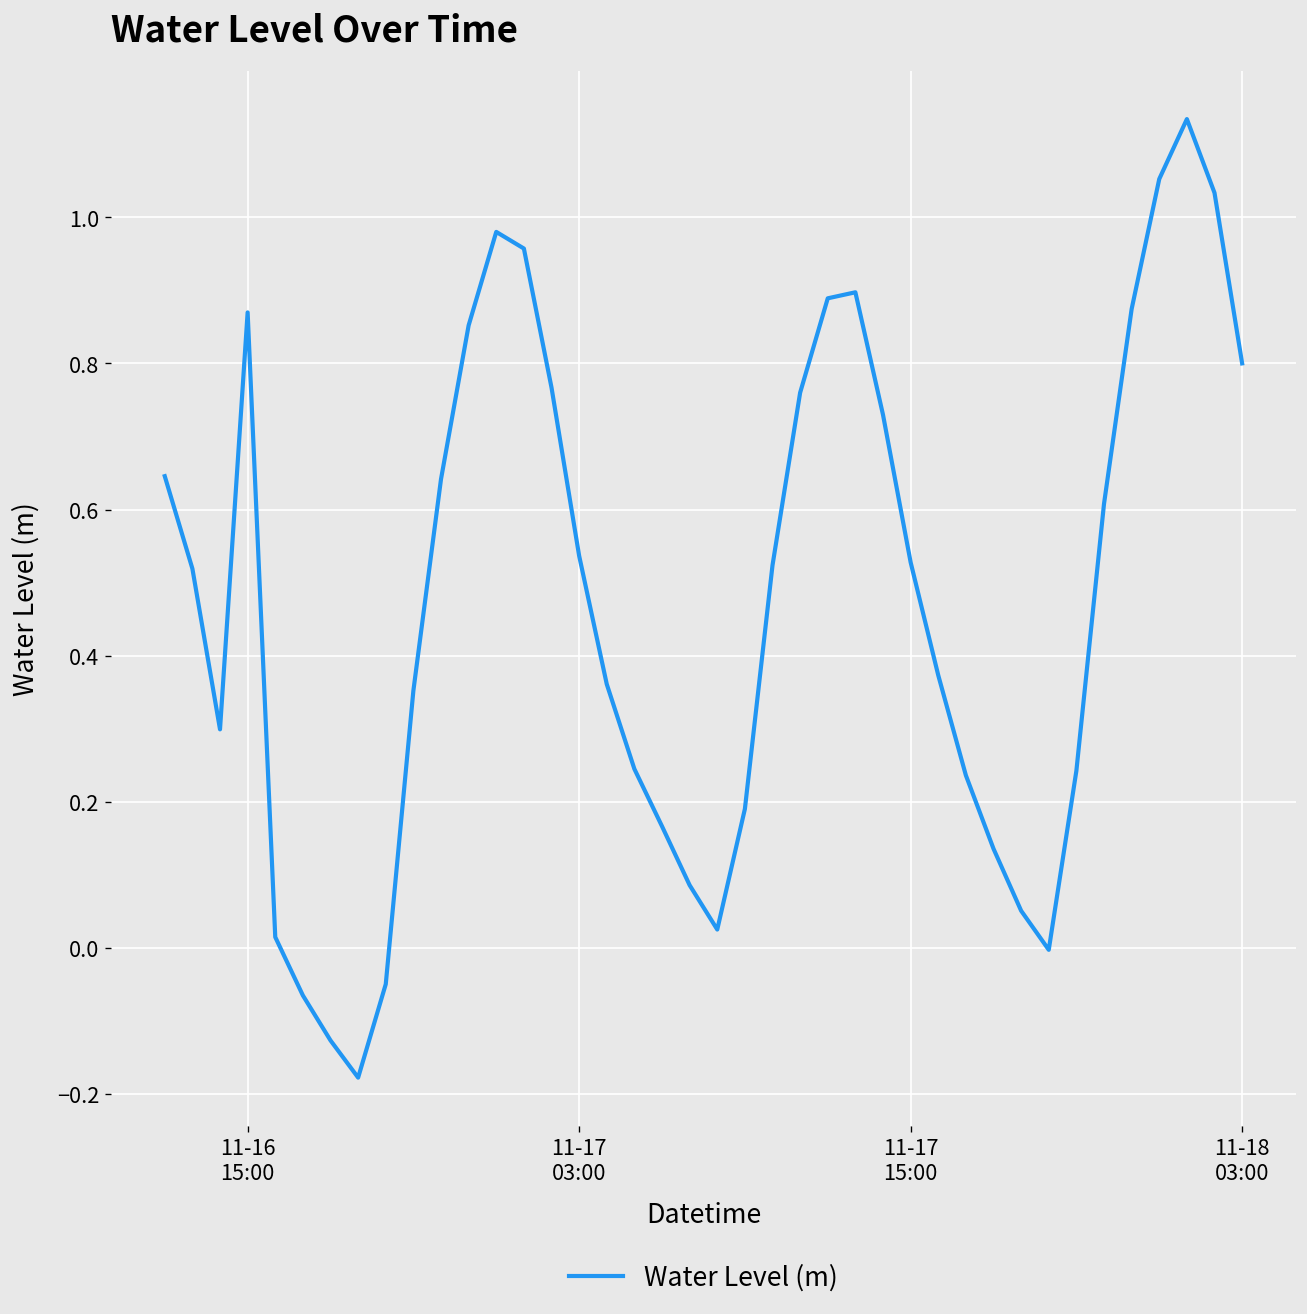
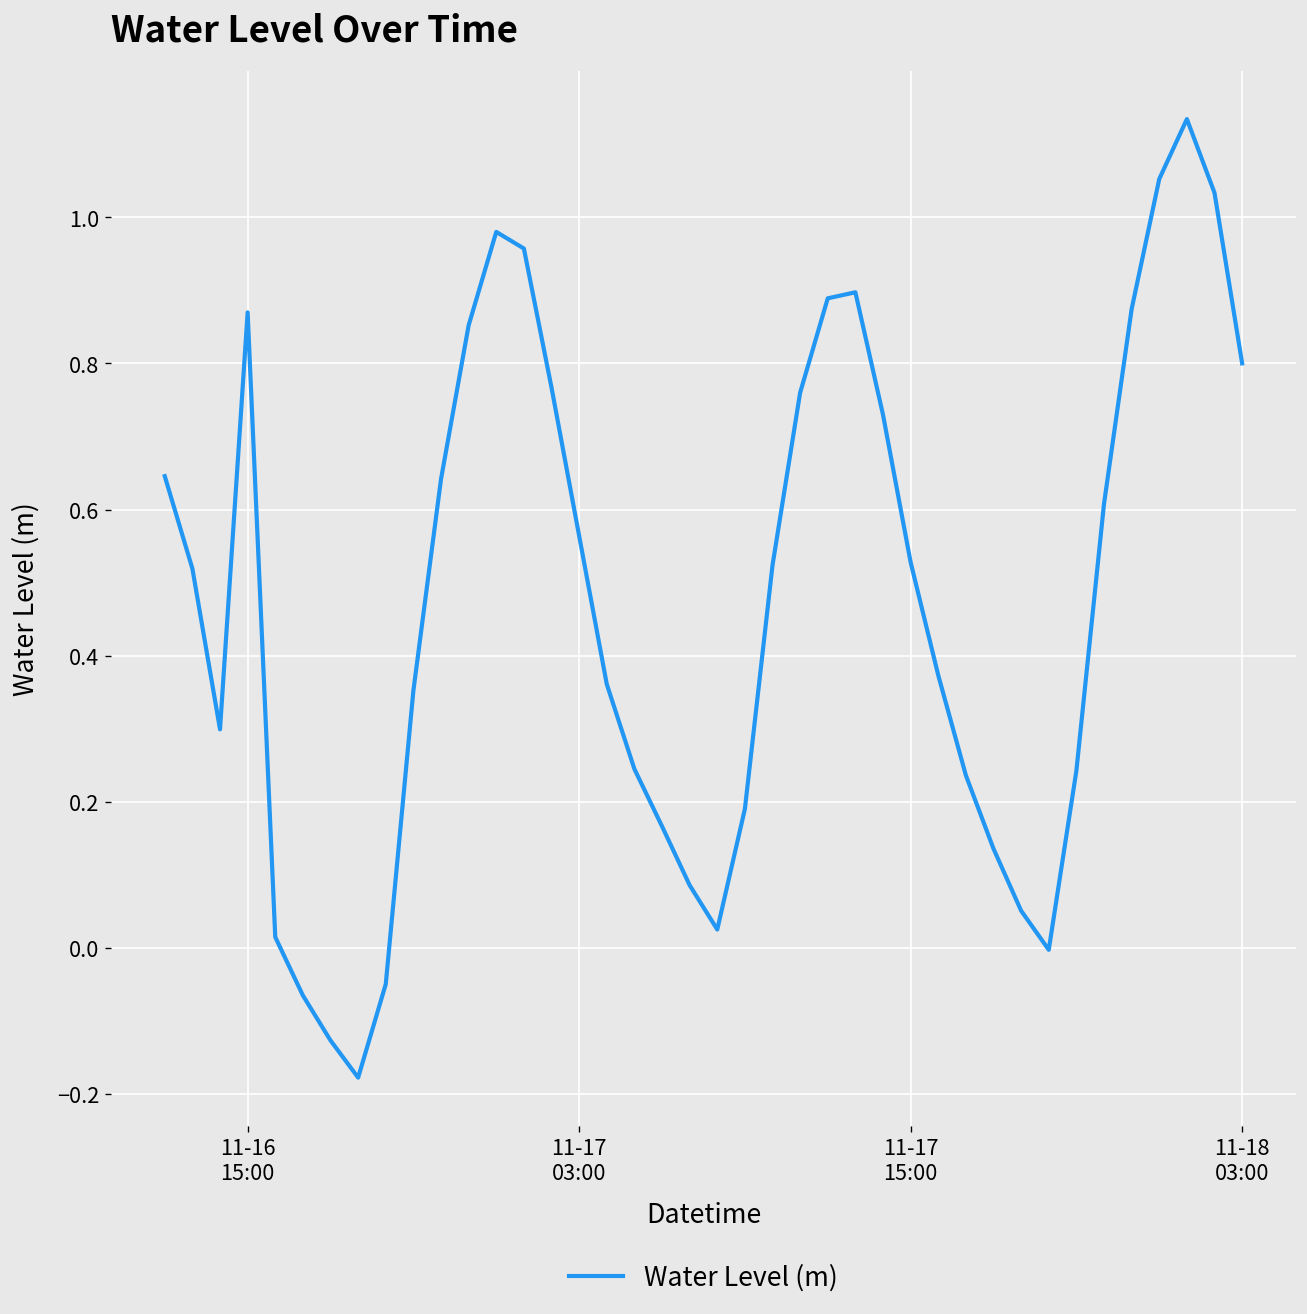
11-17 03:00: 0.54 -> 0.56
